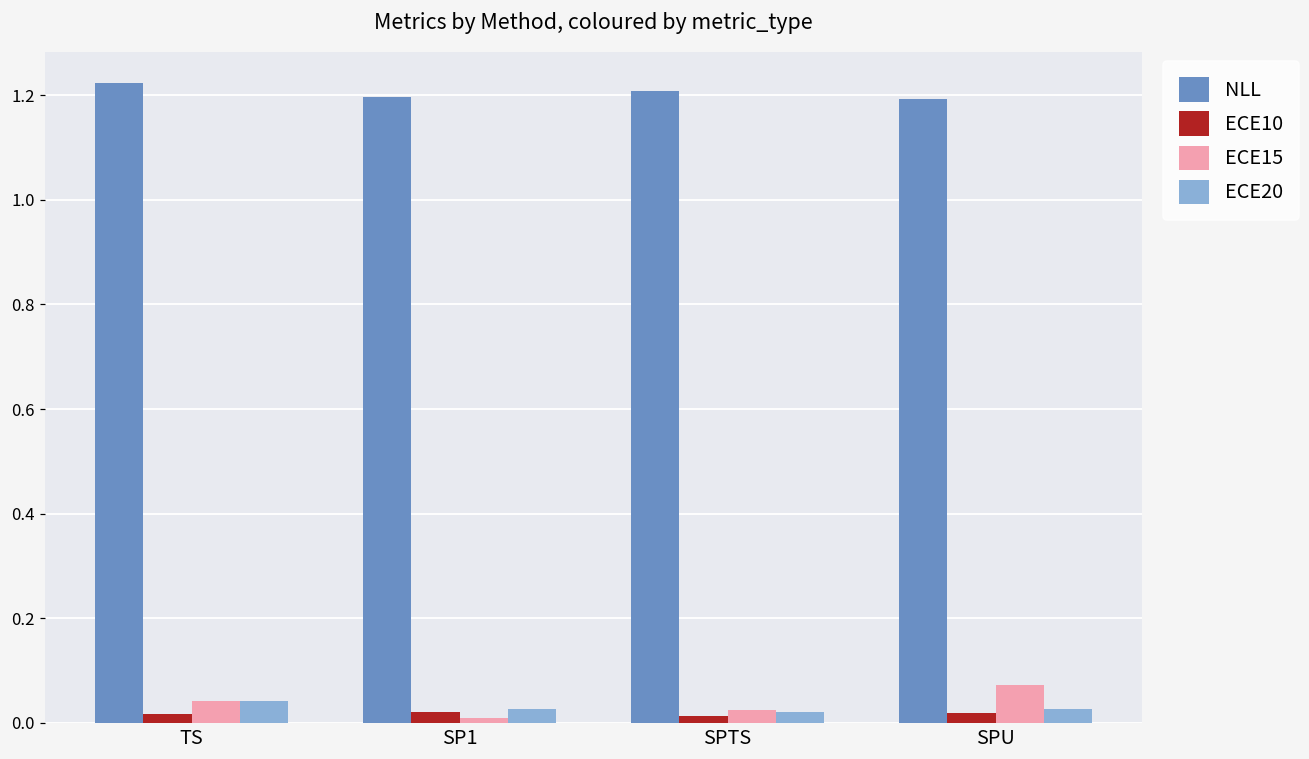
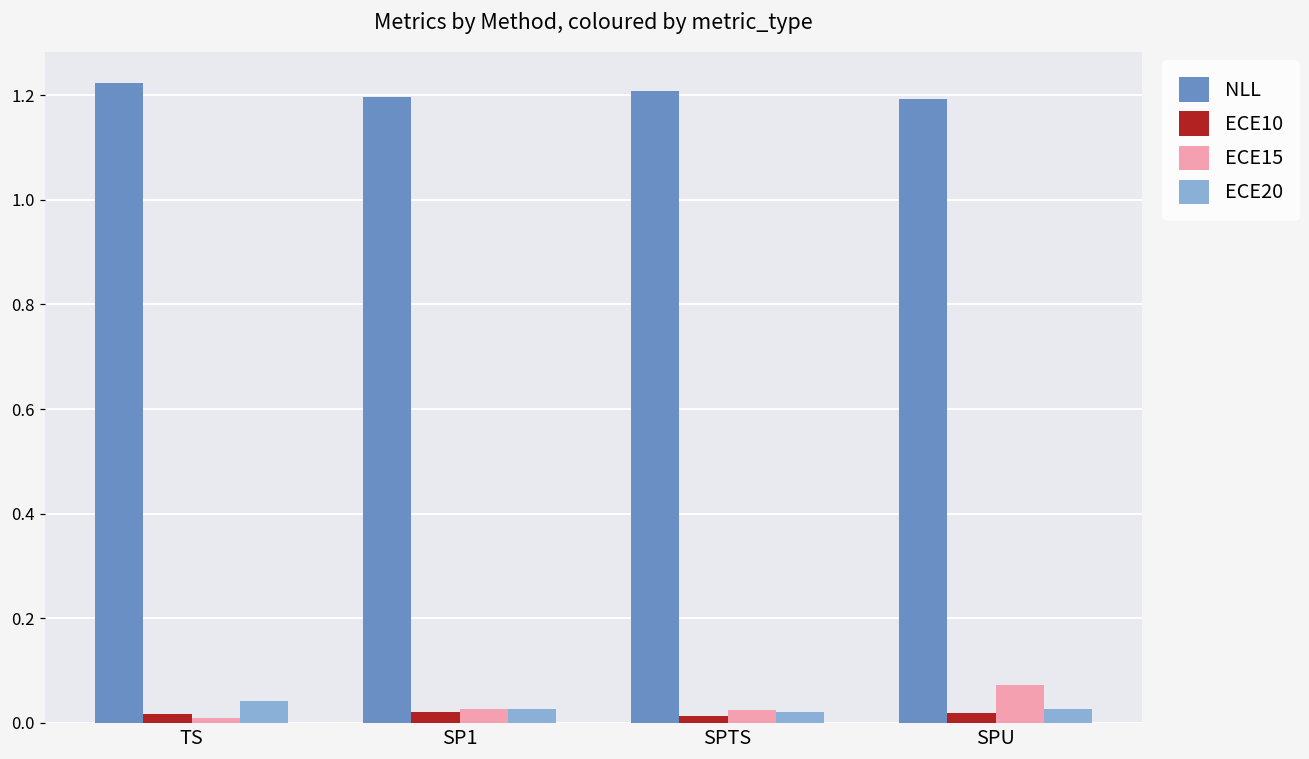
ECE15, TS: 0.04 -> 0.01
ECE15, SP1: 0.01 -> 0.03
